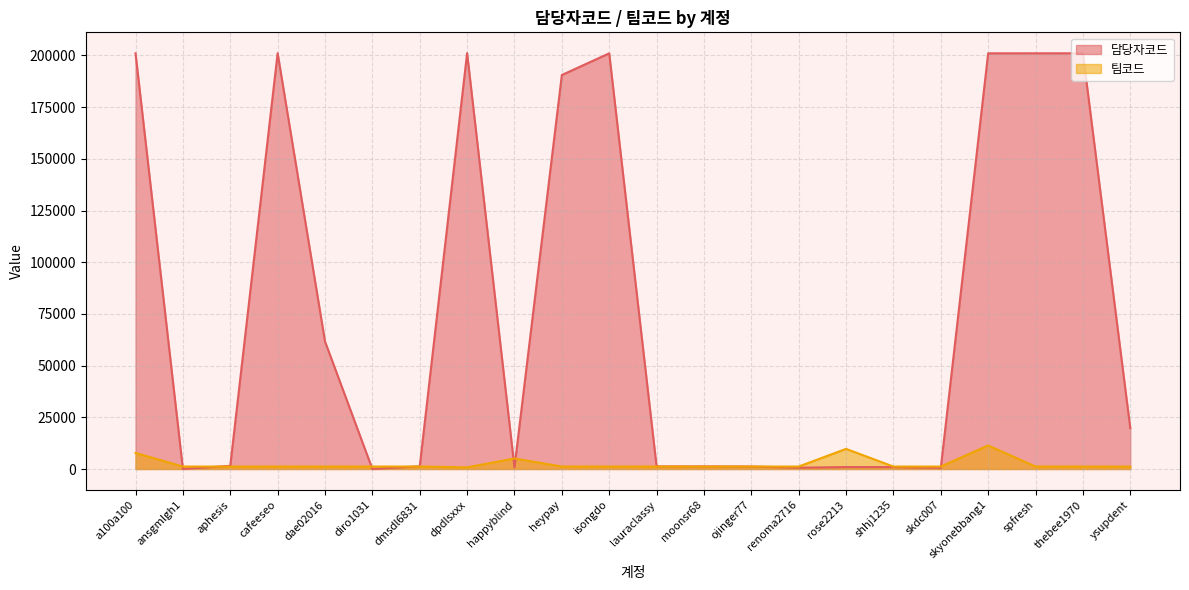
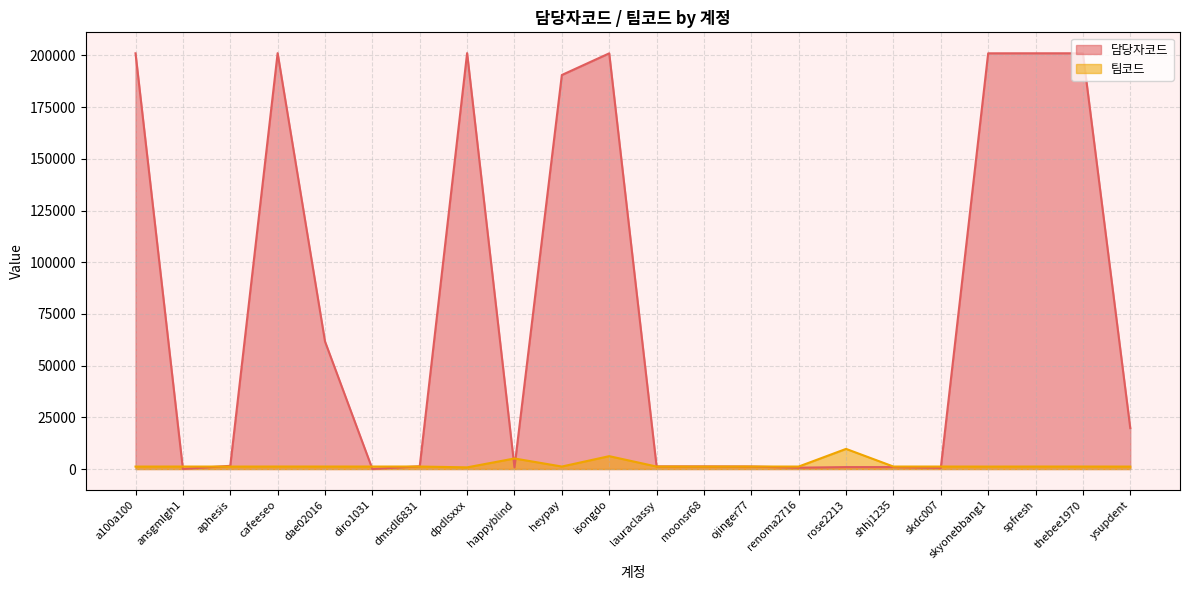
팀코드, a100a100: 8000 -> 1000
팀코드, isongdo: 1000 -> 6000
팀코드, skyonebbang1: 11000 -> 1000
